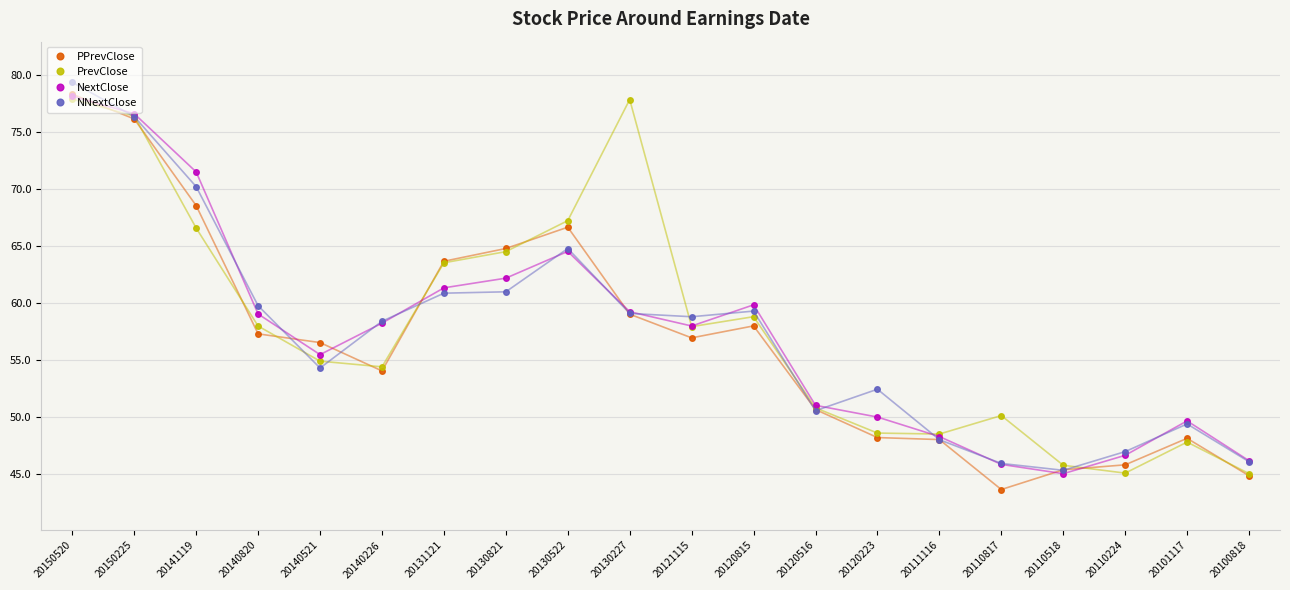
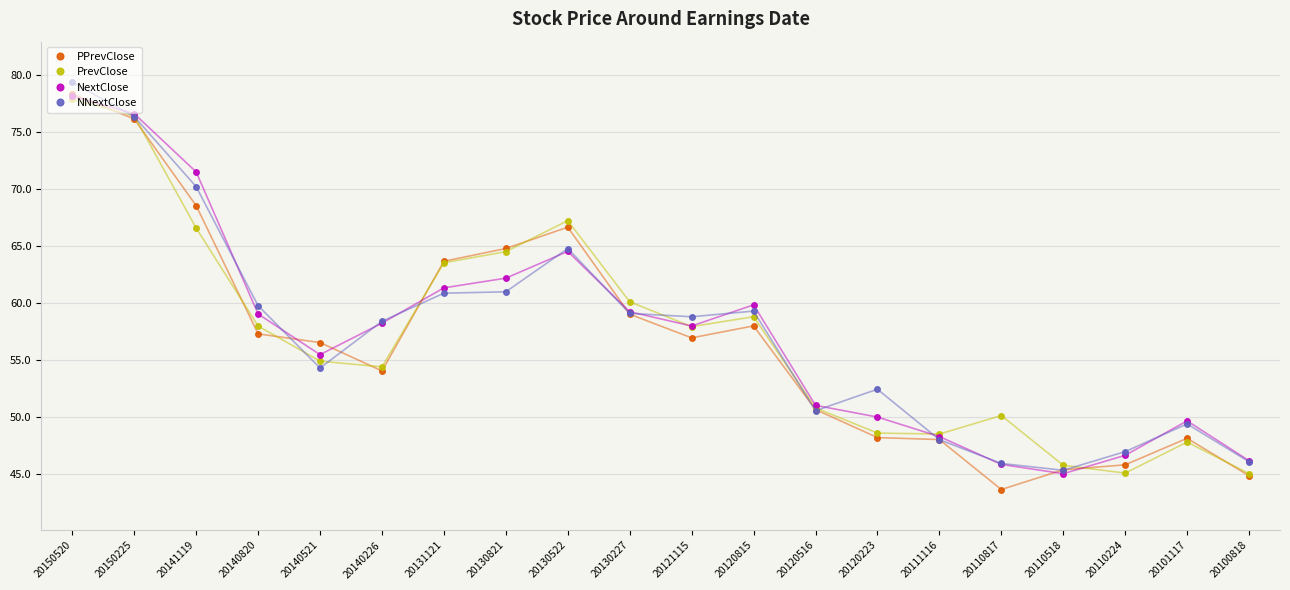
PrevClose, 20130227: 77.9 -> 60.1
